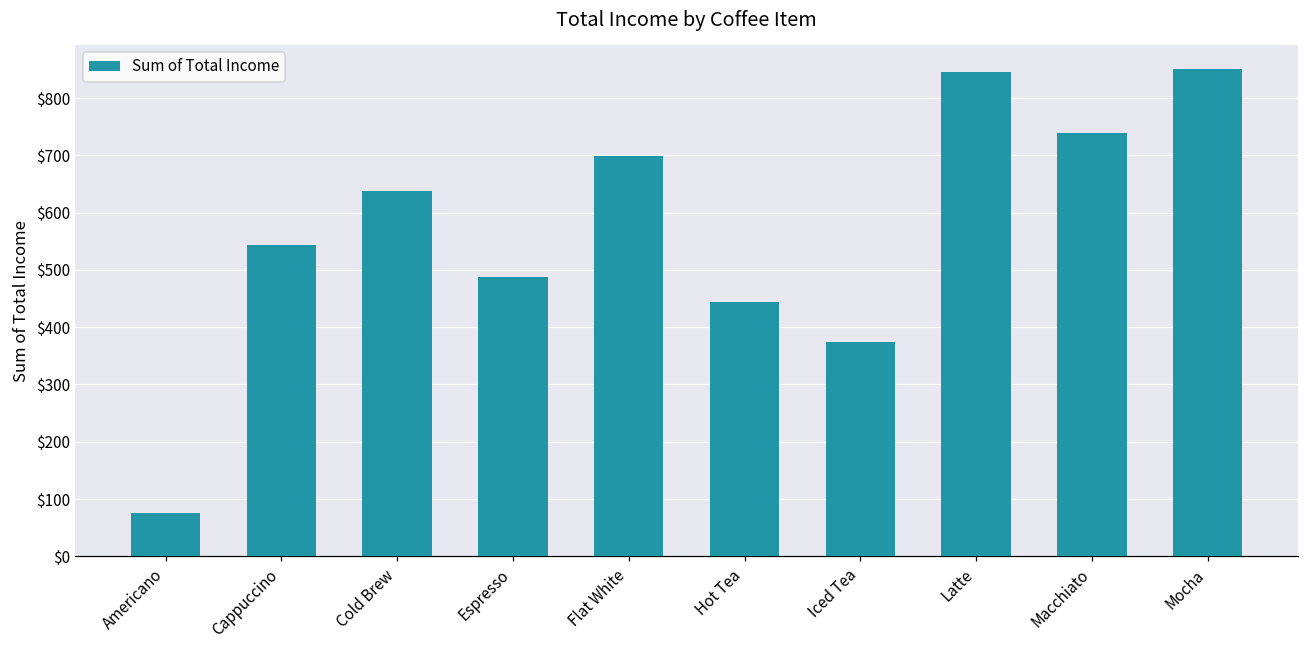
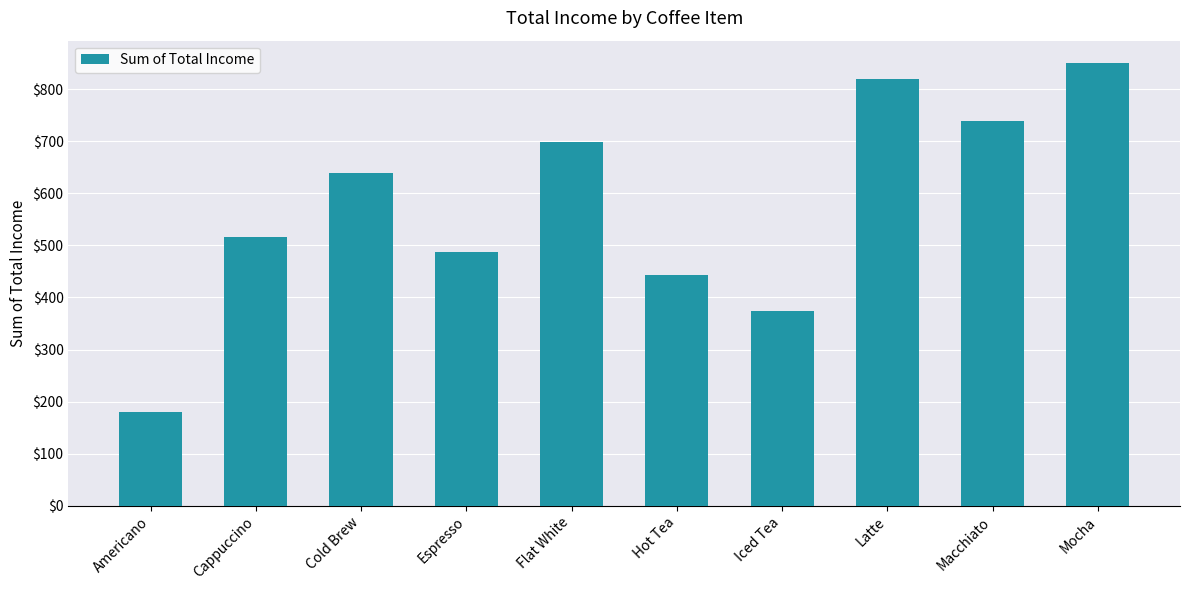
Americano: $80 -> $180
Cappuccino: $540 -> $520
Latte: $850 -> $820
